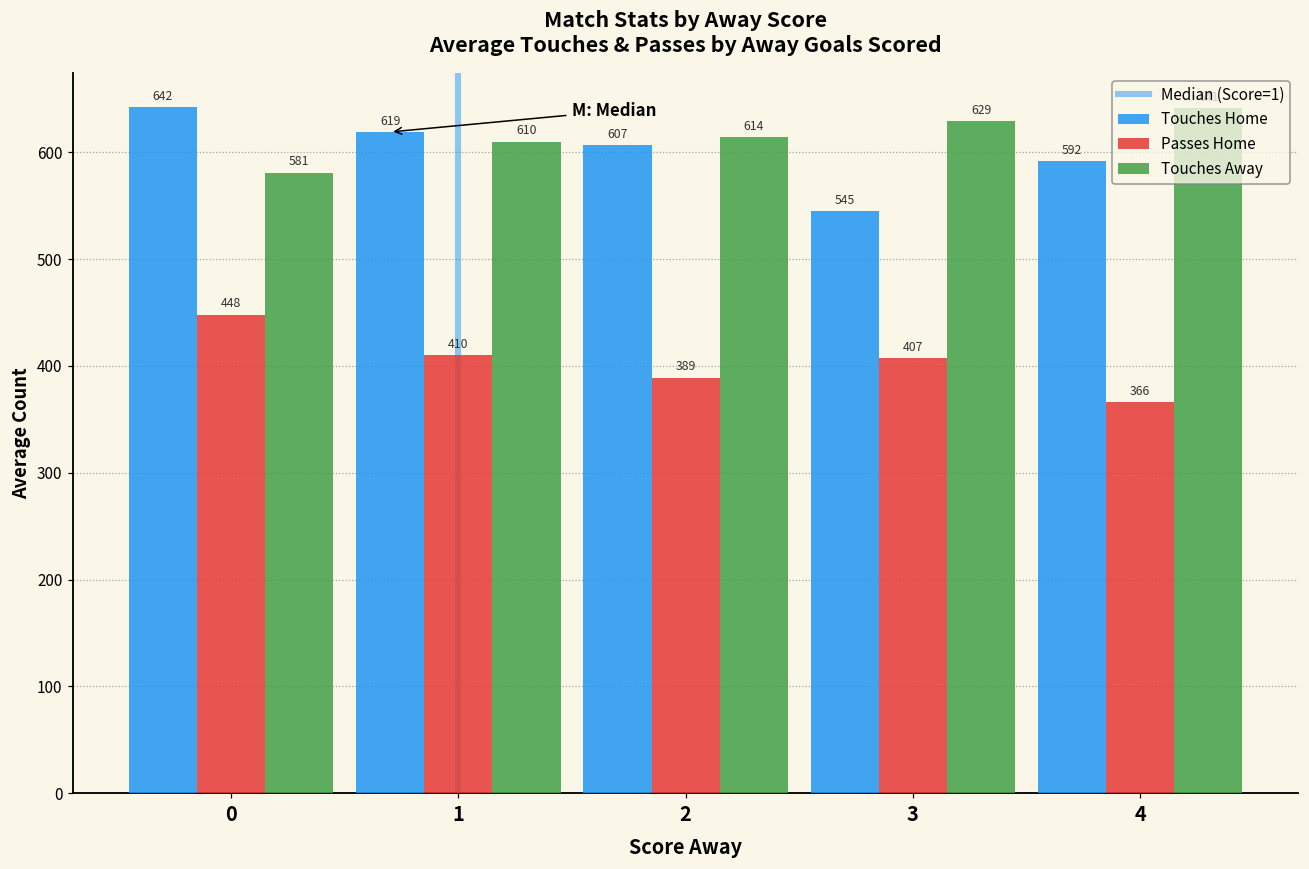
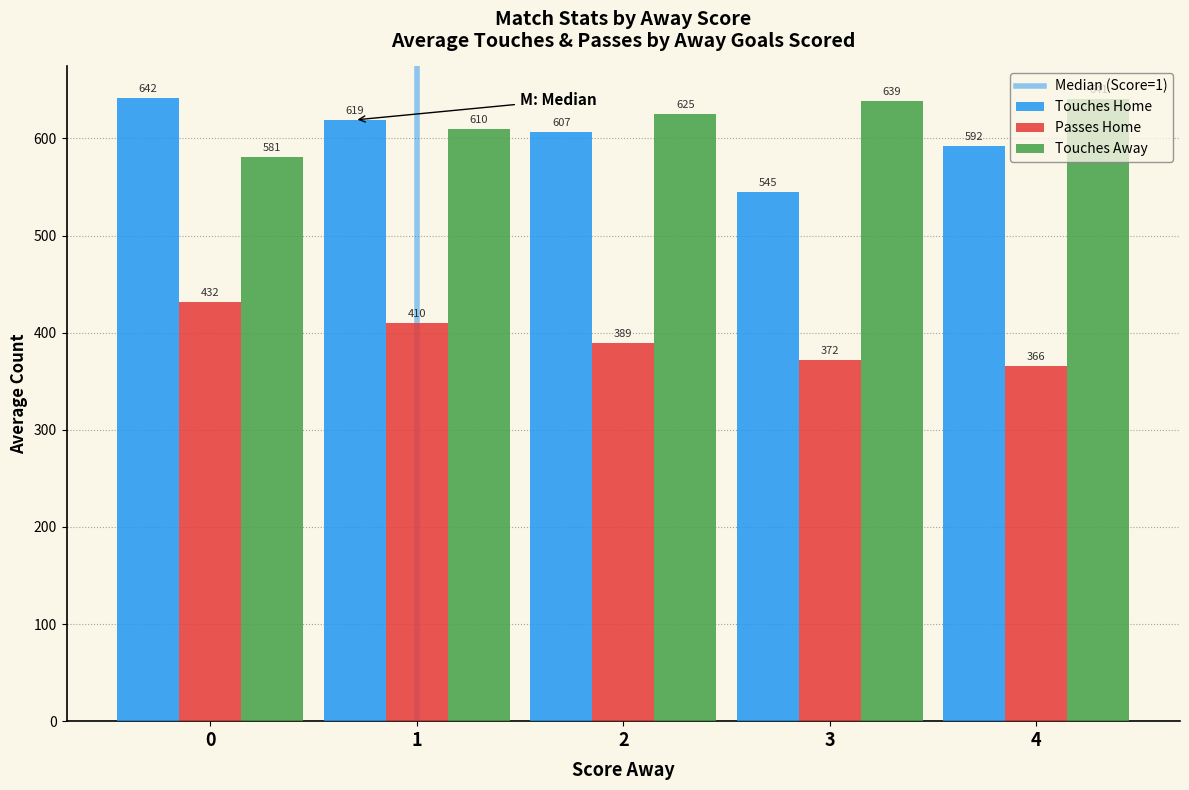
Passes Home, 0: 448 -> 432
Touches Away, 2: 614 -> 625
Passes Home, 3: 407 -> 372
Touches Away, 3: 629 -> 639
